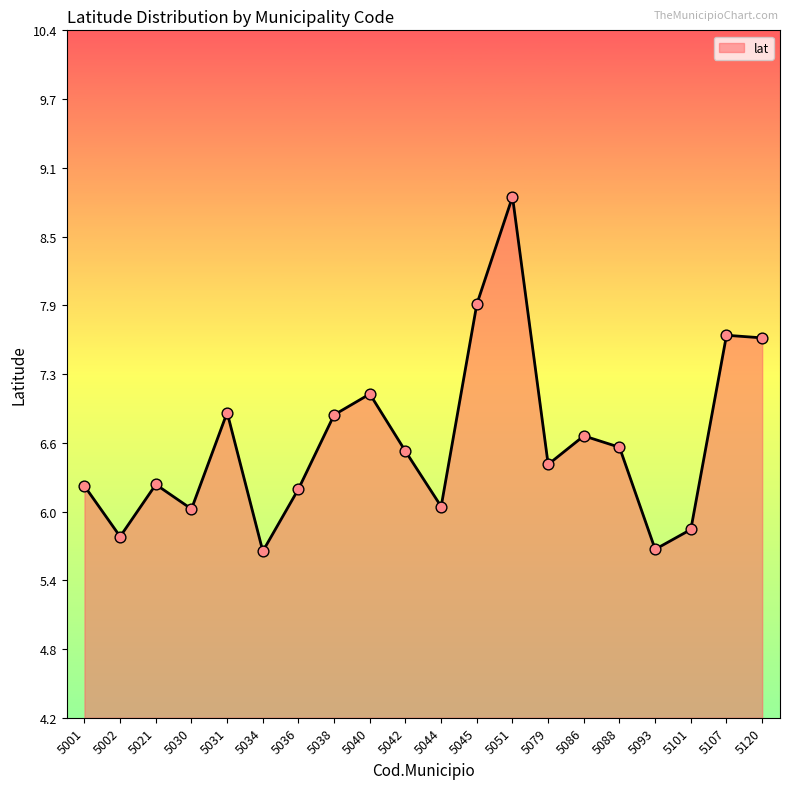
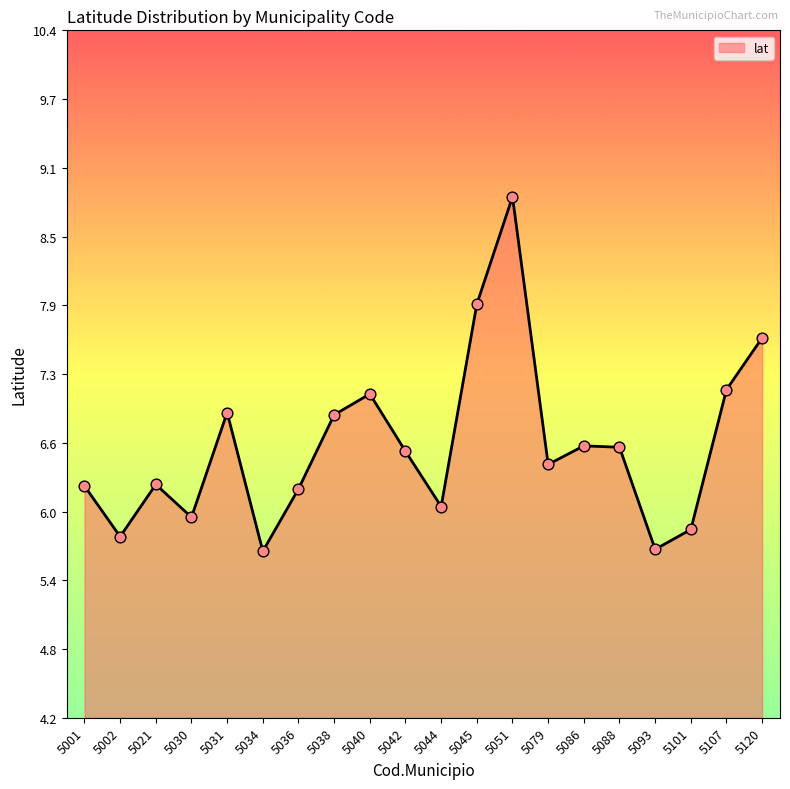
5030: 6.04 -> 5.96
5086: 6.70 -> 6.61
5107: 7.60 -> 7.11
